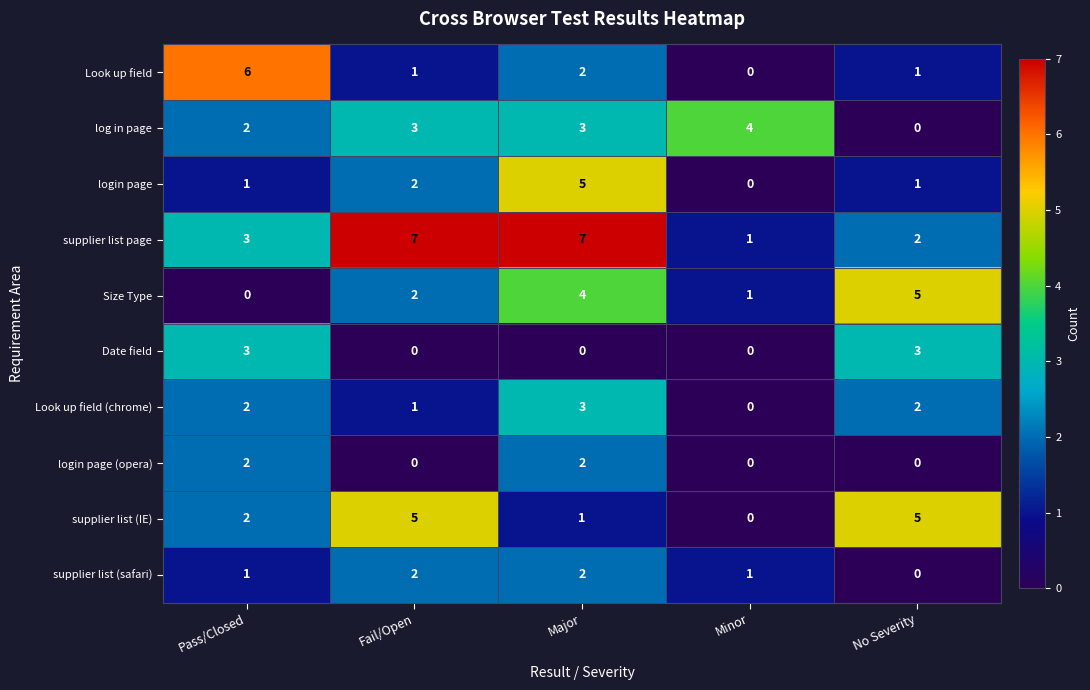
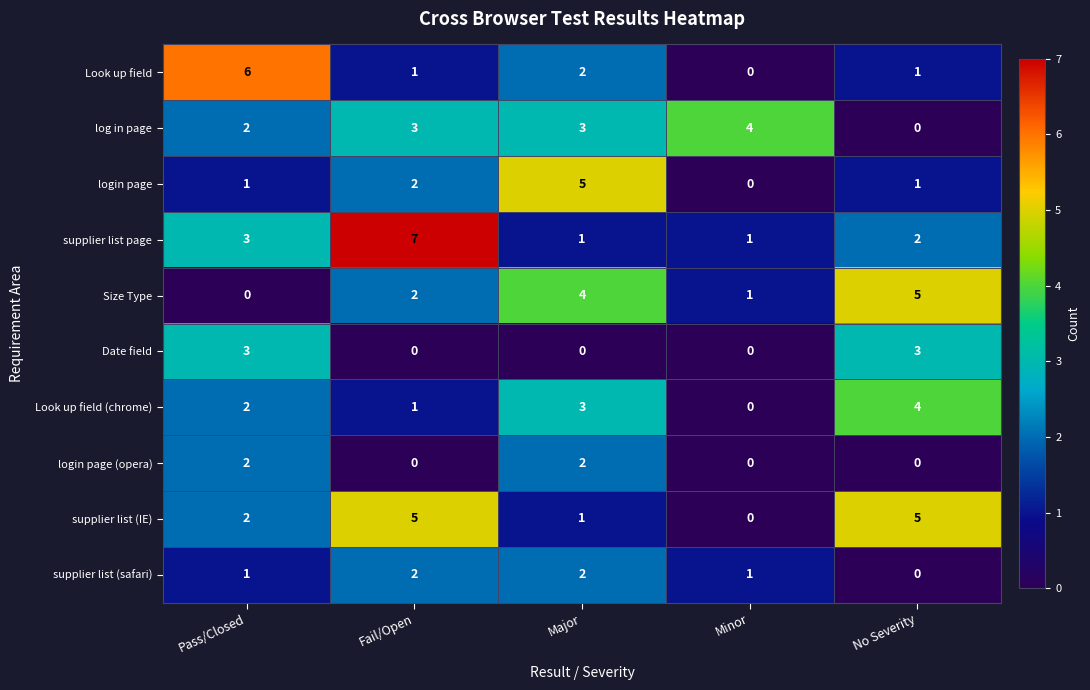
supplier list page, Major: 7 -> 1
Look up field (chrome), No Severity: 2 -> 4
